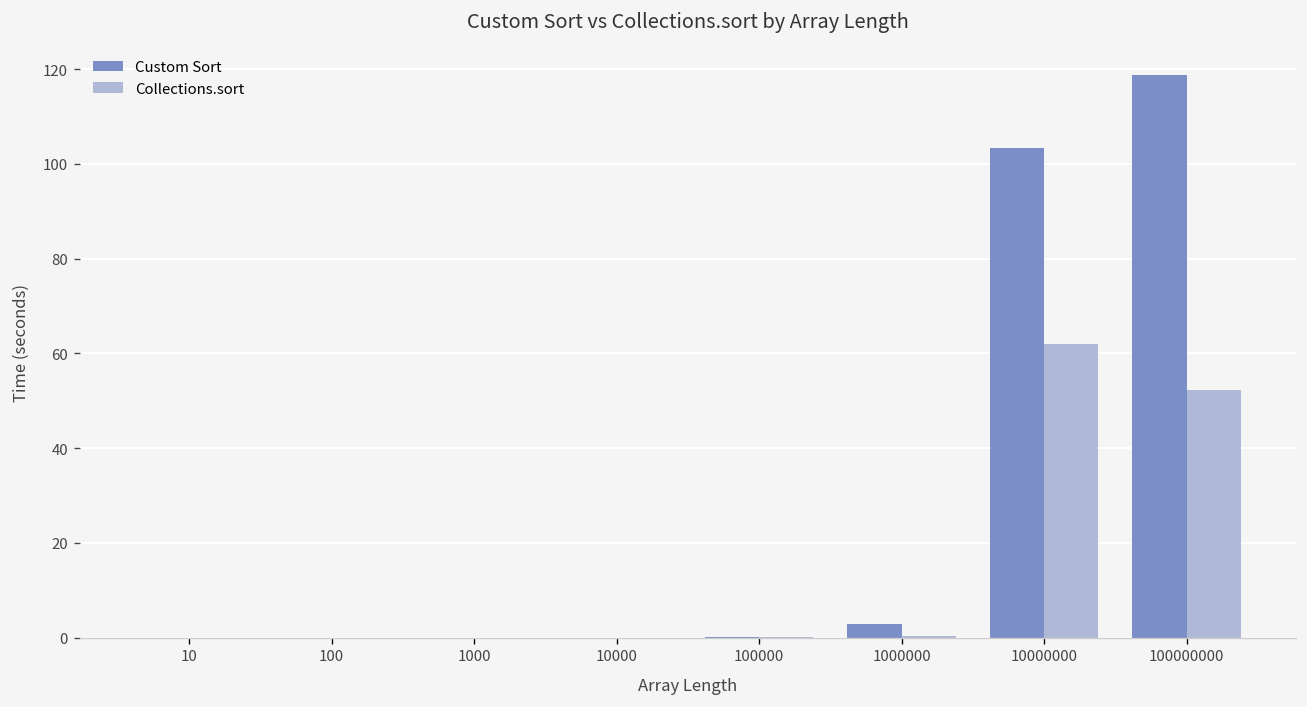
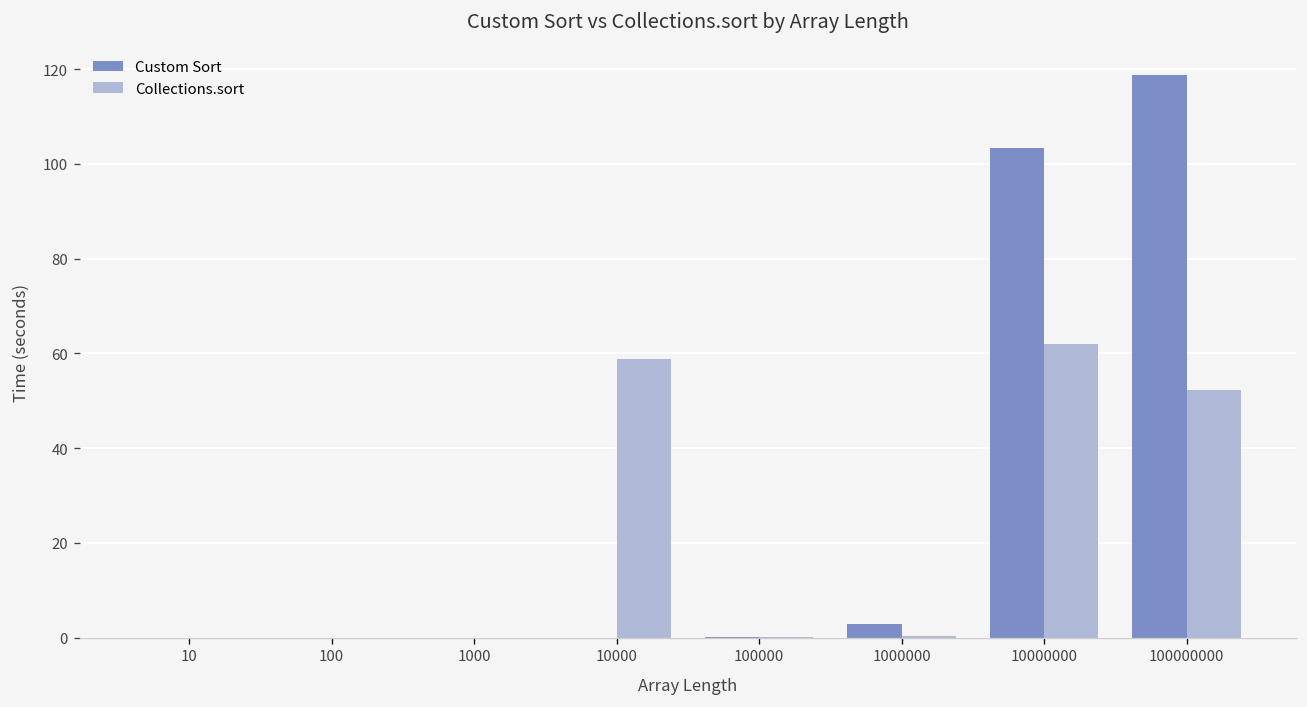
Collections.sort, 10000: 0 -> 59
